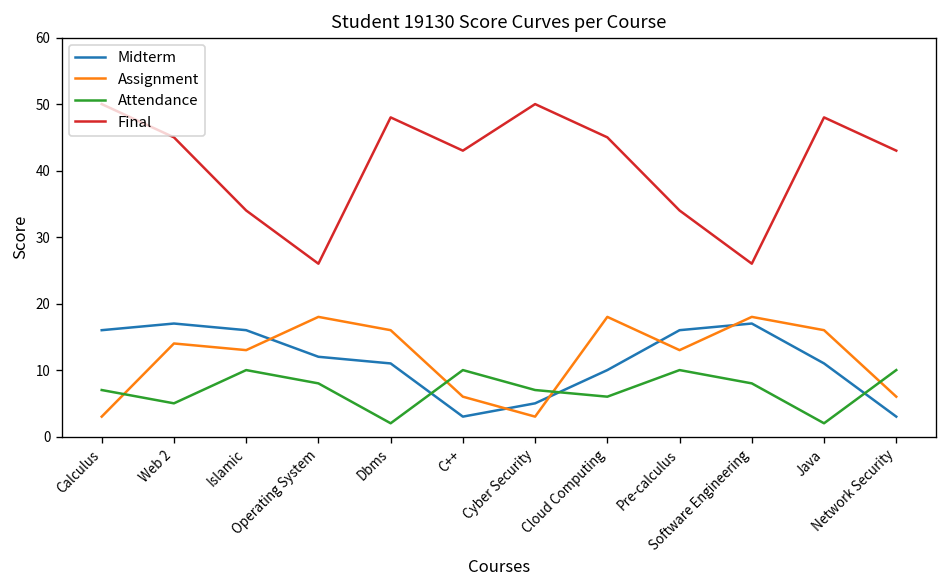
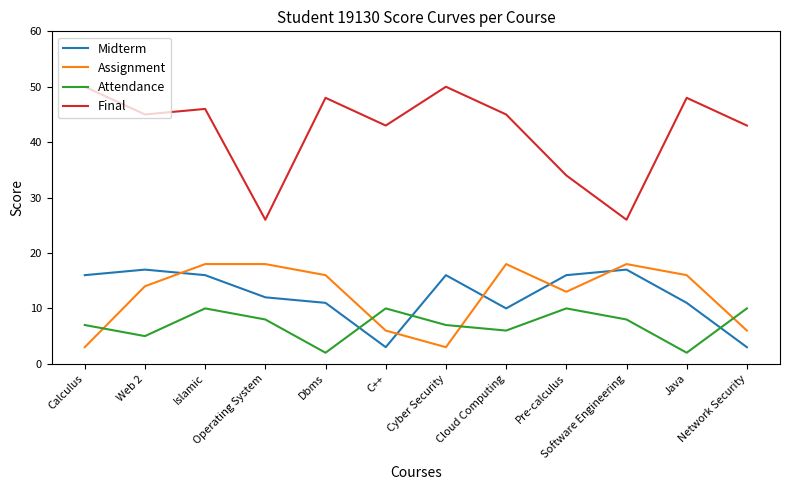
Assignment, Islamic: 13 -> 18
Final, Islamic: 34 -> 46
Midterm, Cyber Security: 5 -> 16
